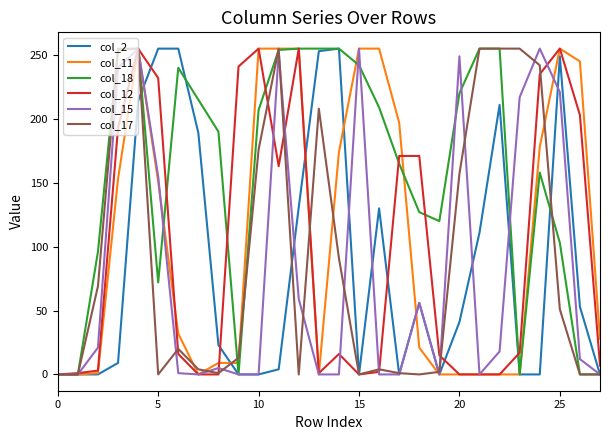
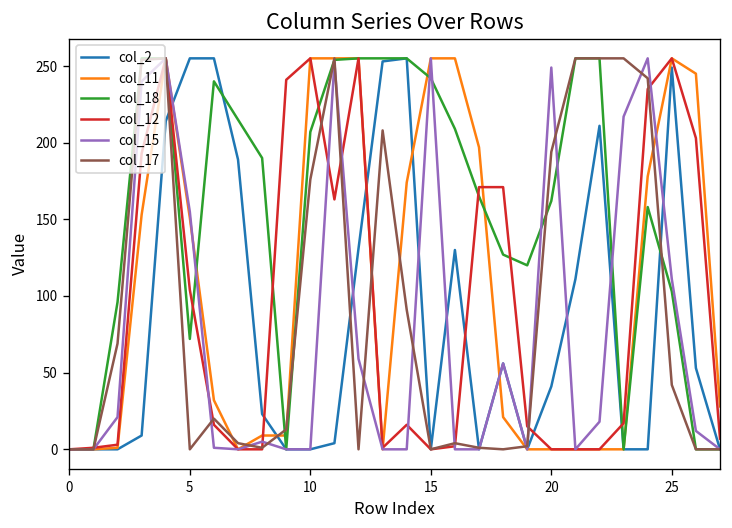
col_12, 5: 232 -> 104
col_18, 20: 220 -> 162
col_17, 20: 157 -> 194
col_15, 25: 221 -> 111
col_17, 25: 51 -> 42
